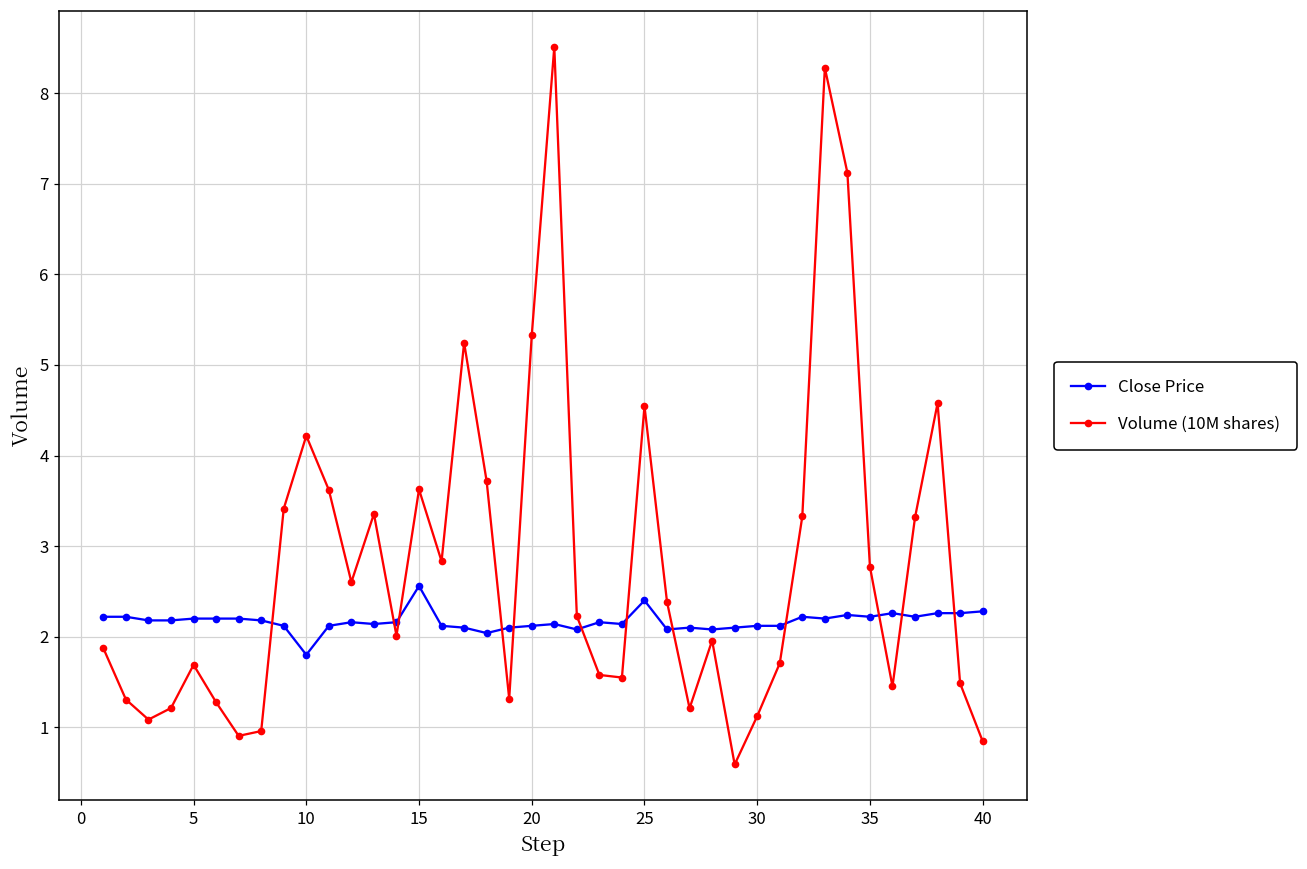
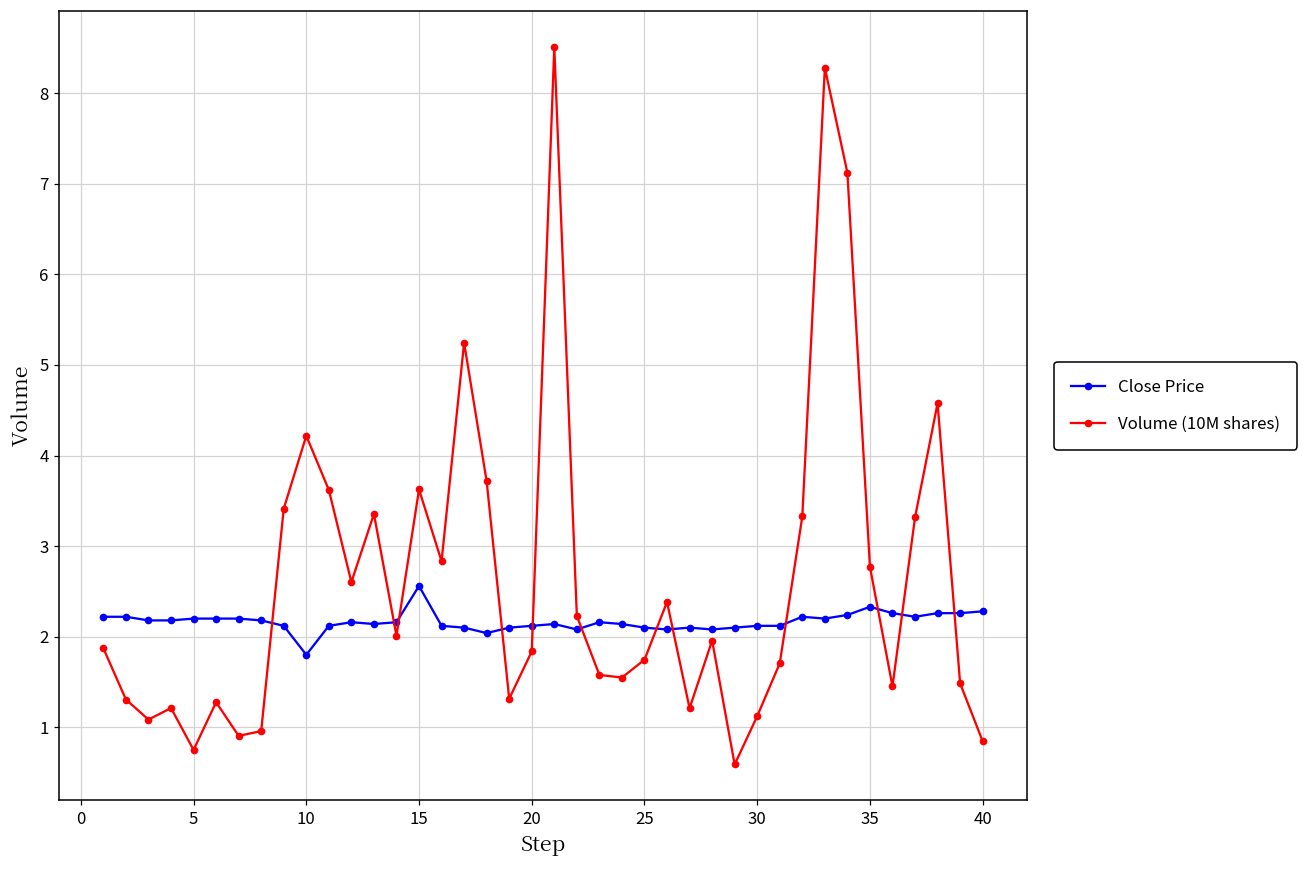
Volume (10M shares), 5: 1.7 -> 0.8
Volume (10M shares), 20: 5.3 -> 1.8
Close Price, 25: 2.4 -> 2.1
Volume (10M shares), 25: 4.5 -> 1.7
Close Price, 35: 2.2 -> 2.3
